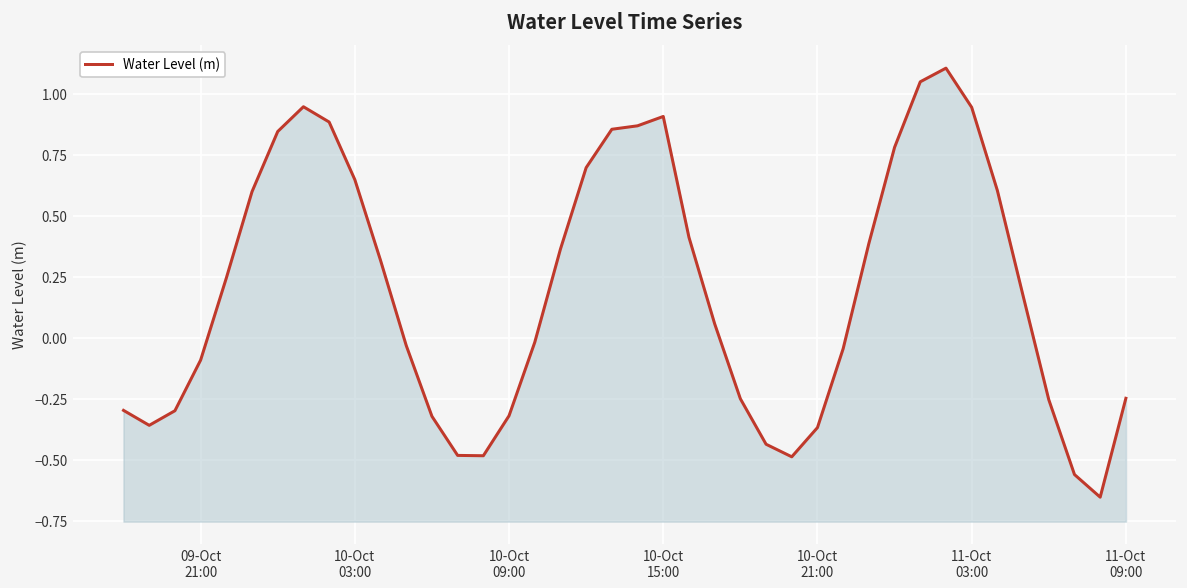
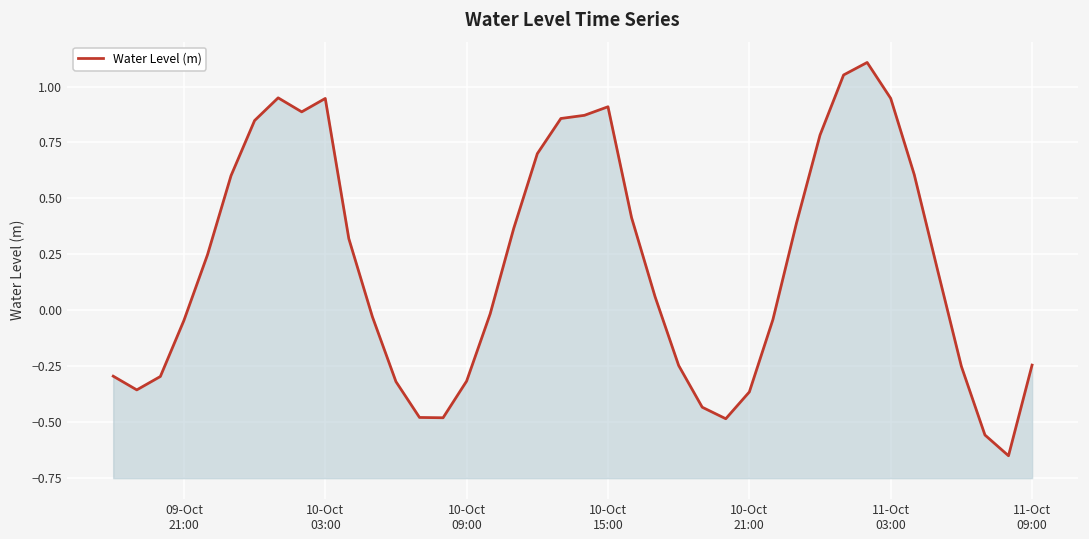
09-Oct 21:00: -0.09 -> -0.05
10-Oct 03:00: 0.65 -> 0.95
